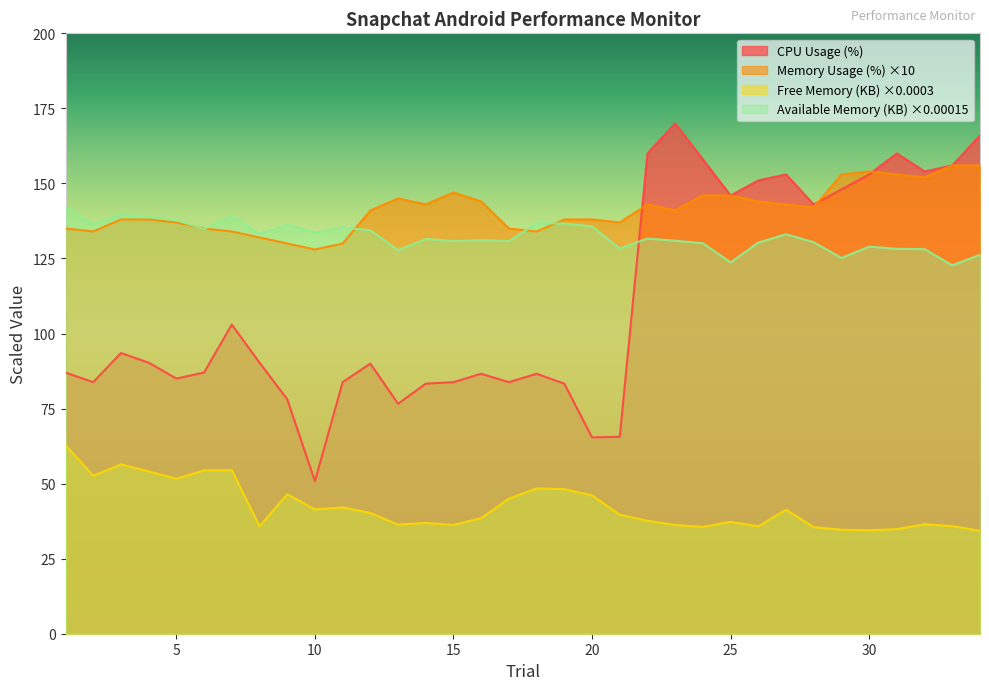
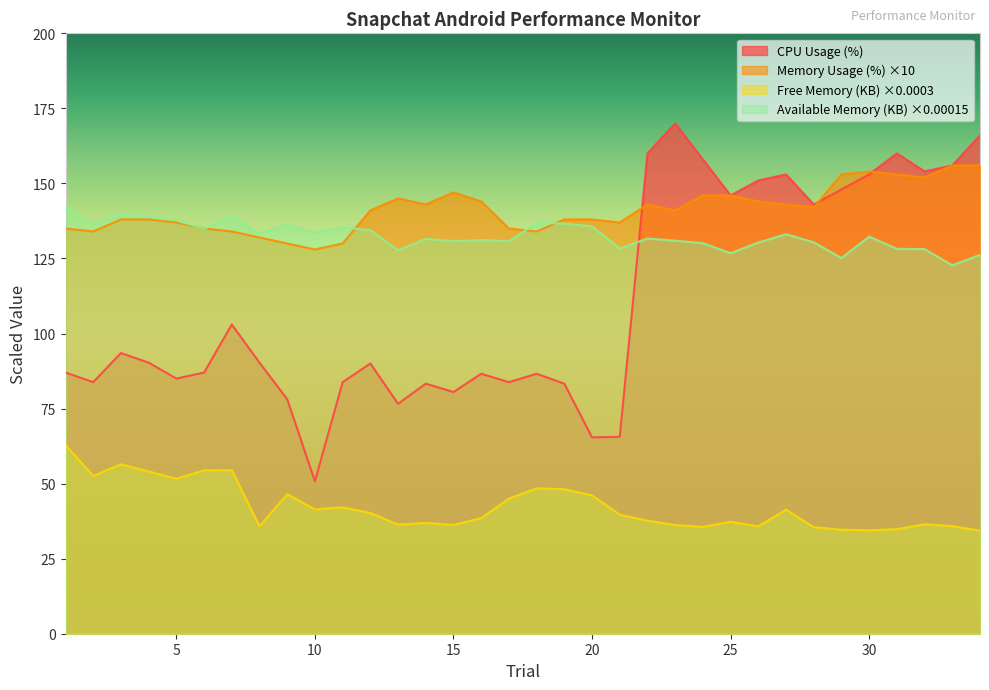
CPU Usage (%), 15: 84 -> 81
Available Memory (KB) ×0.00015, 25: 124 -> 127
Available Memory (KB) ×0.00015, 30: 129 -> 132
